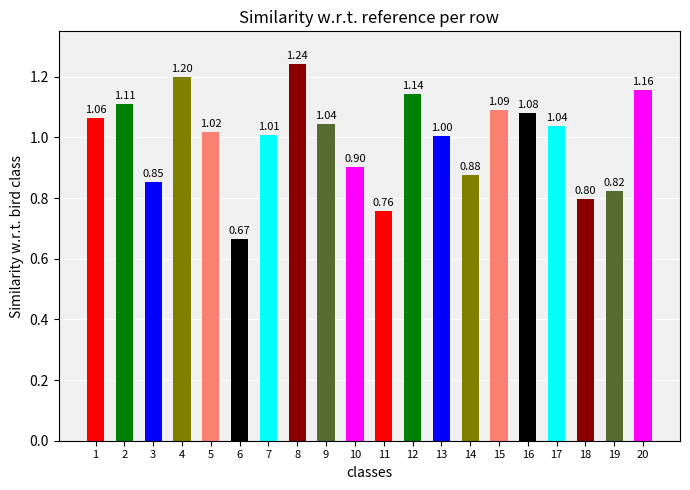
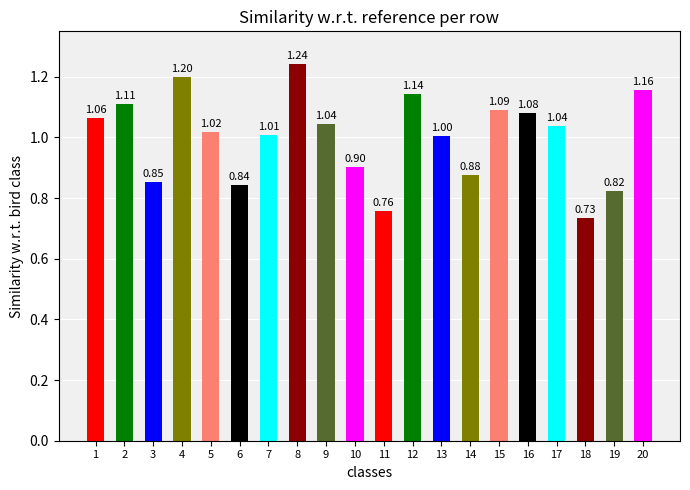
6: 0.67 -> 0.84
18: 0.80 -> 0.73
